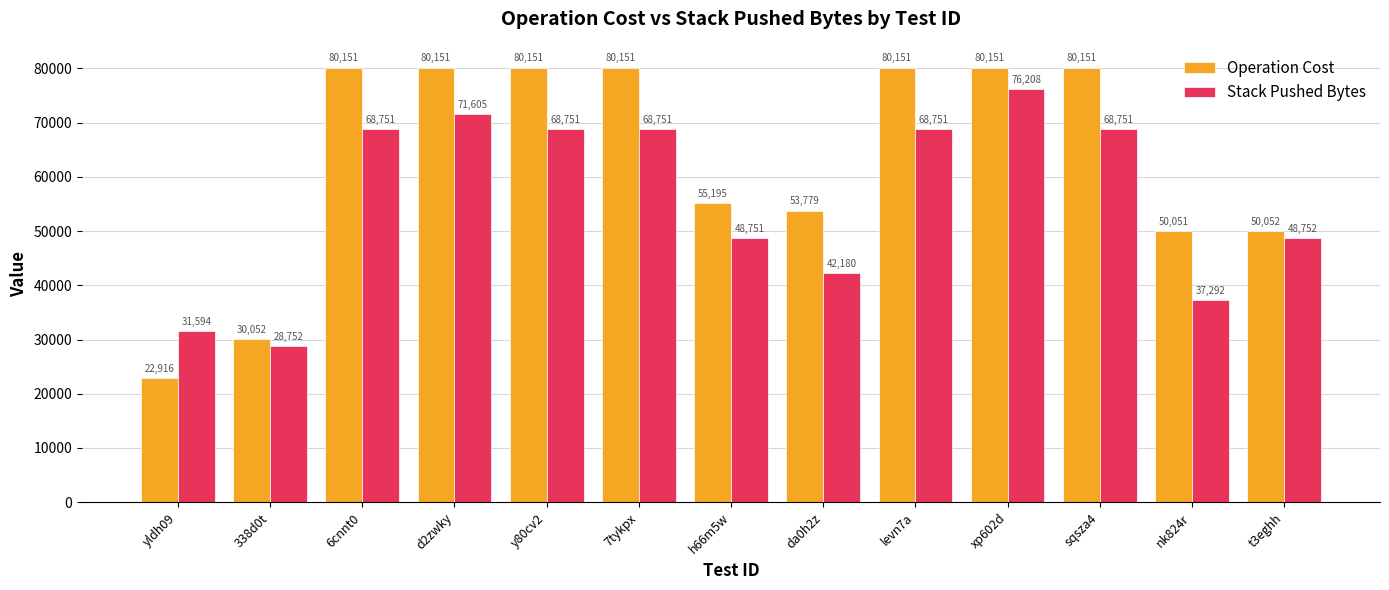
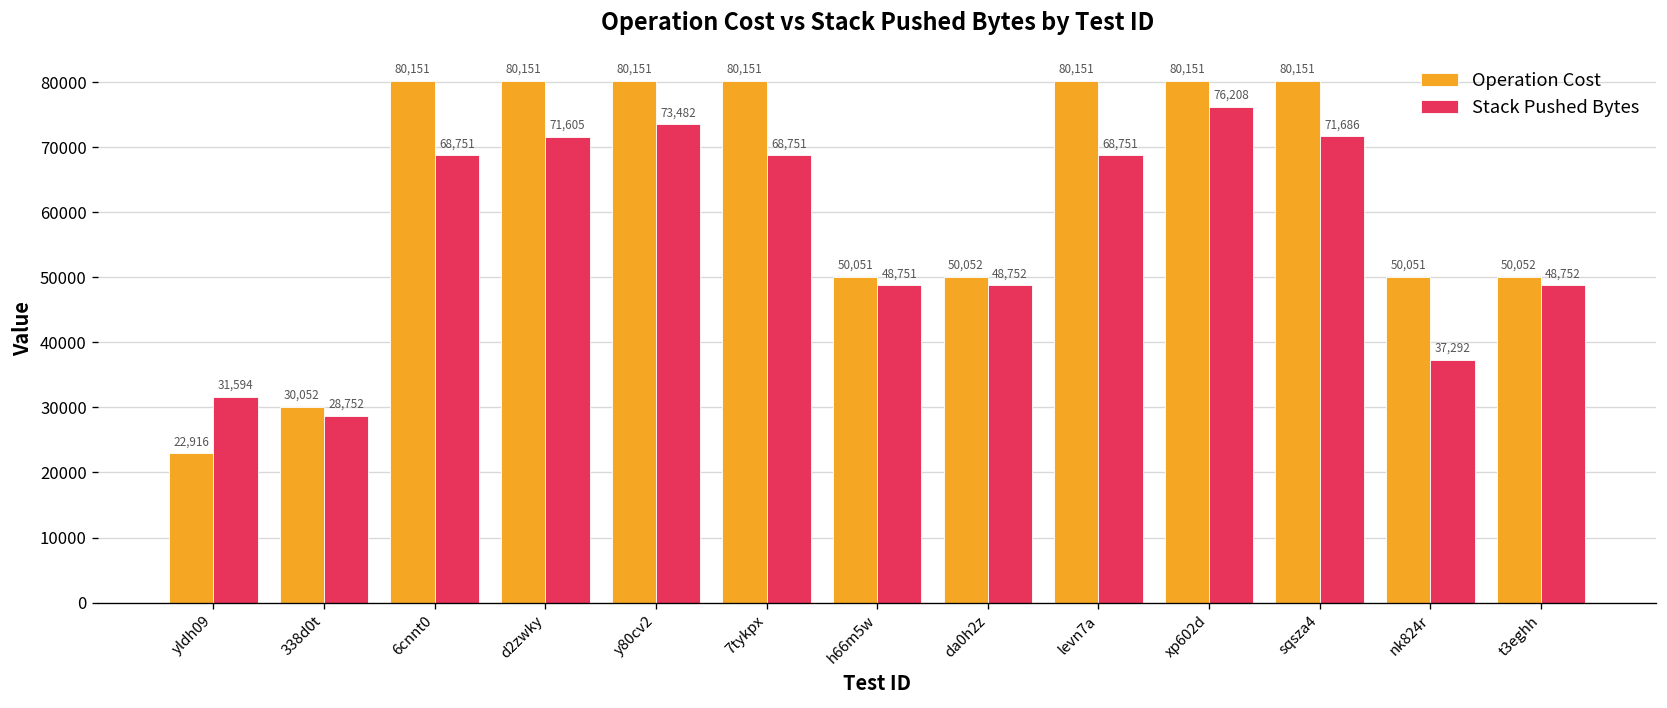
Stack Pushed Bytes, y80cv2: 68,751 -> 73,482
Operation Cost, h66m5w: 55,195 -> 50,051
Operation Cost, da0h2z: 53,779 -> 50,052
Stack Pushed Bytes, da0h2z: 42,180 -> 48,752
Stack Pushed Bytes, sqsza4: 68,751 -> 71,686
